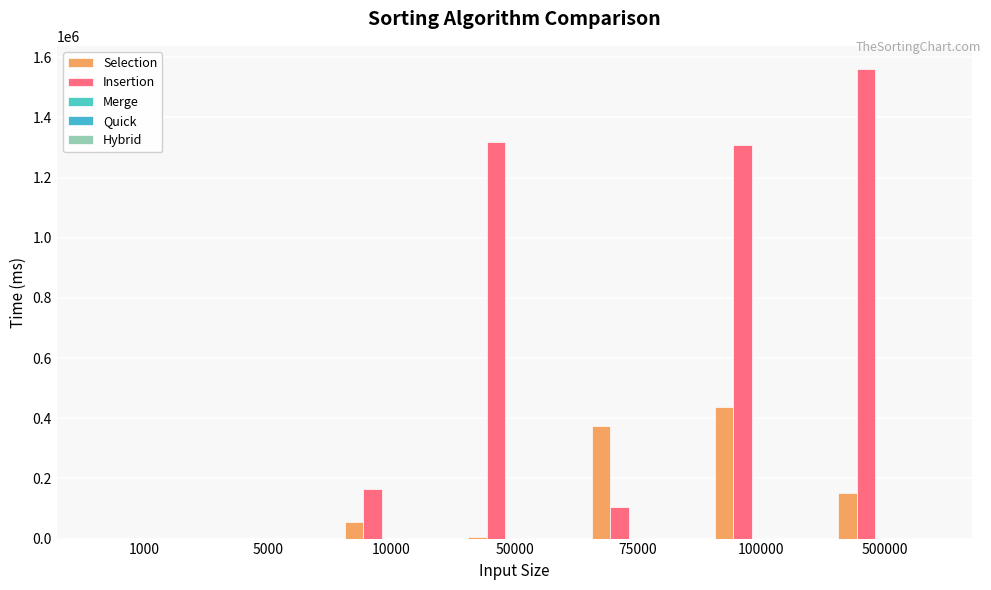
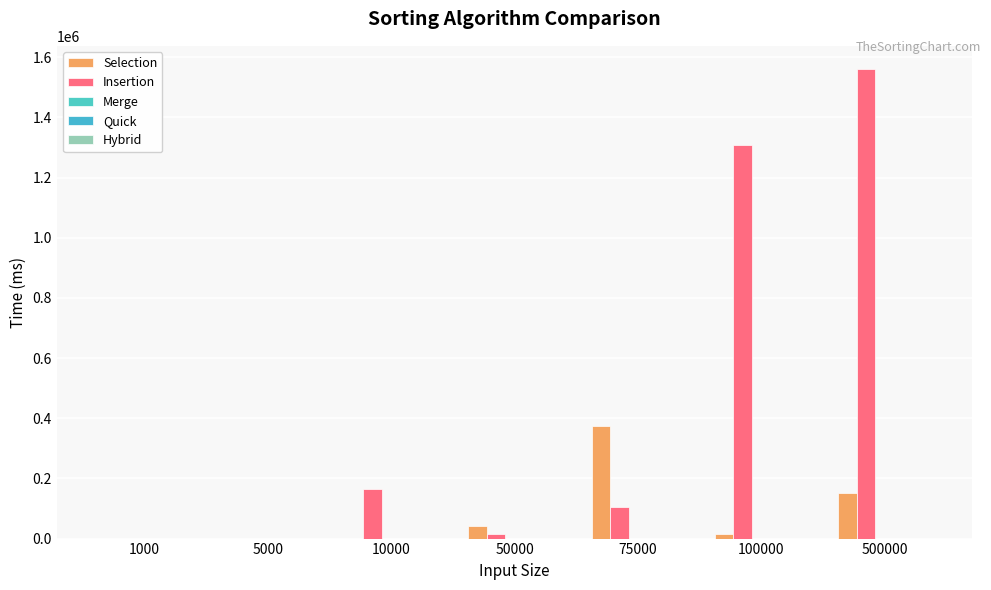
Selection, 10000: 50000 -> 0
Selection, 50000: 0 -> 40000
Insertion, 50000: 1320000 -> 10000
Selection, 100000: 440000 -> 10000
